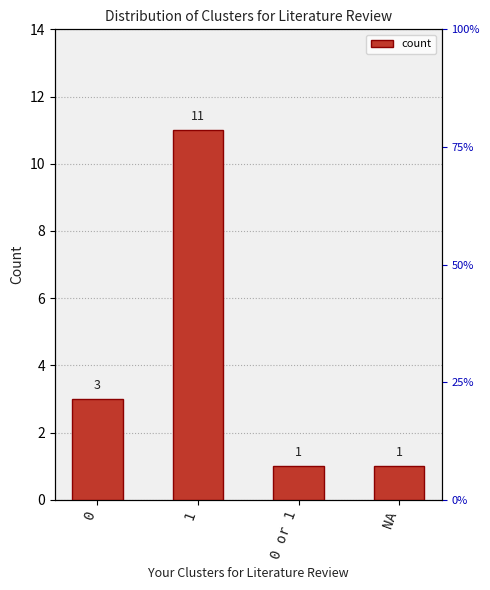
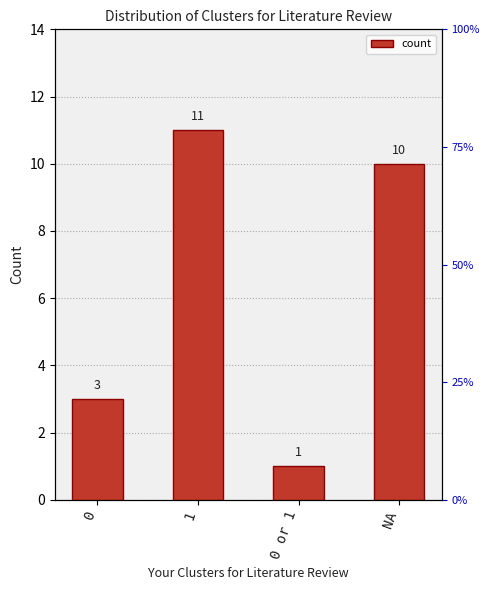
NA: 1 -> 10
